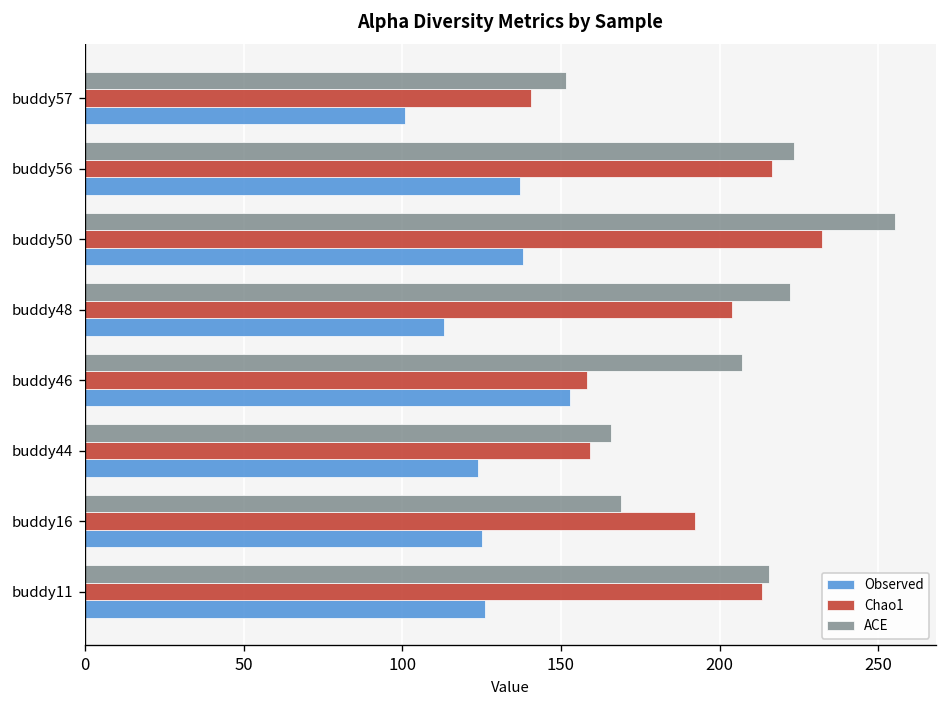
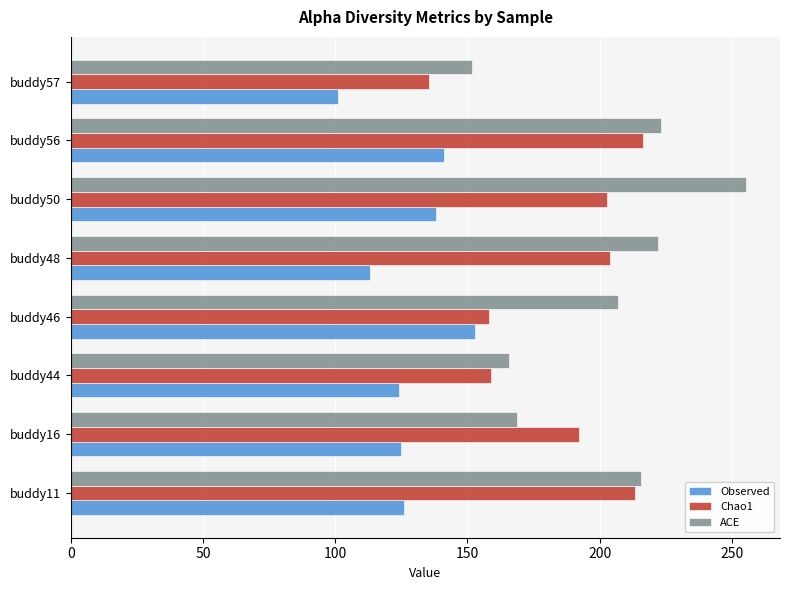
Chao1, buddy57: 141 -> 136
Observed, buddy56: 137 -> 141
Chao1, buddy50: 232 -> 203
